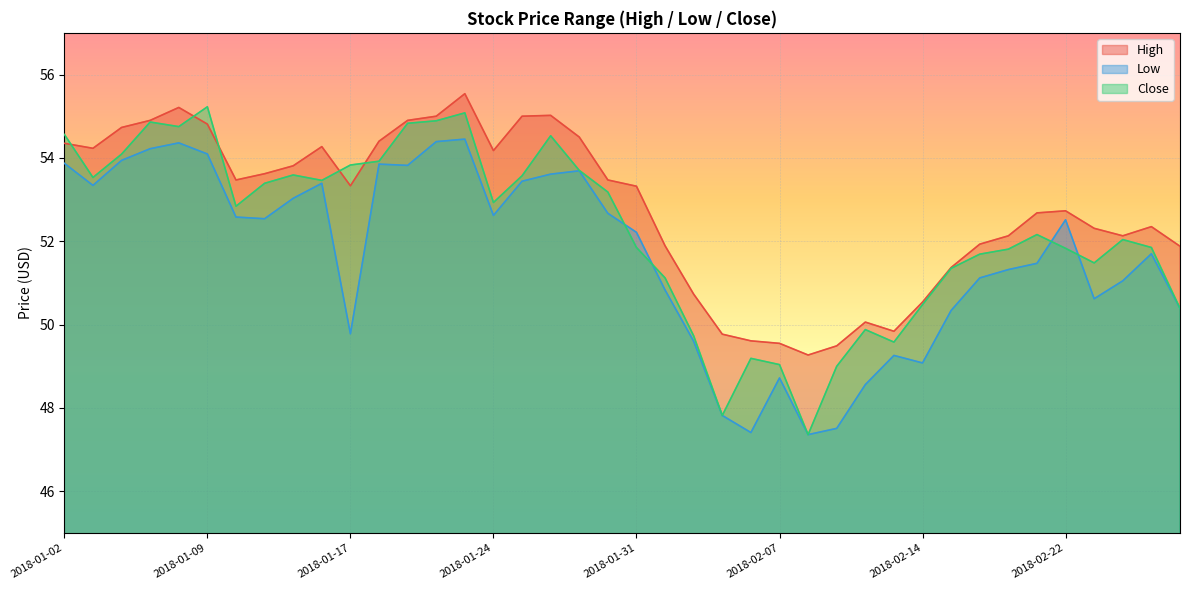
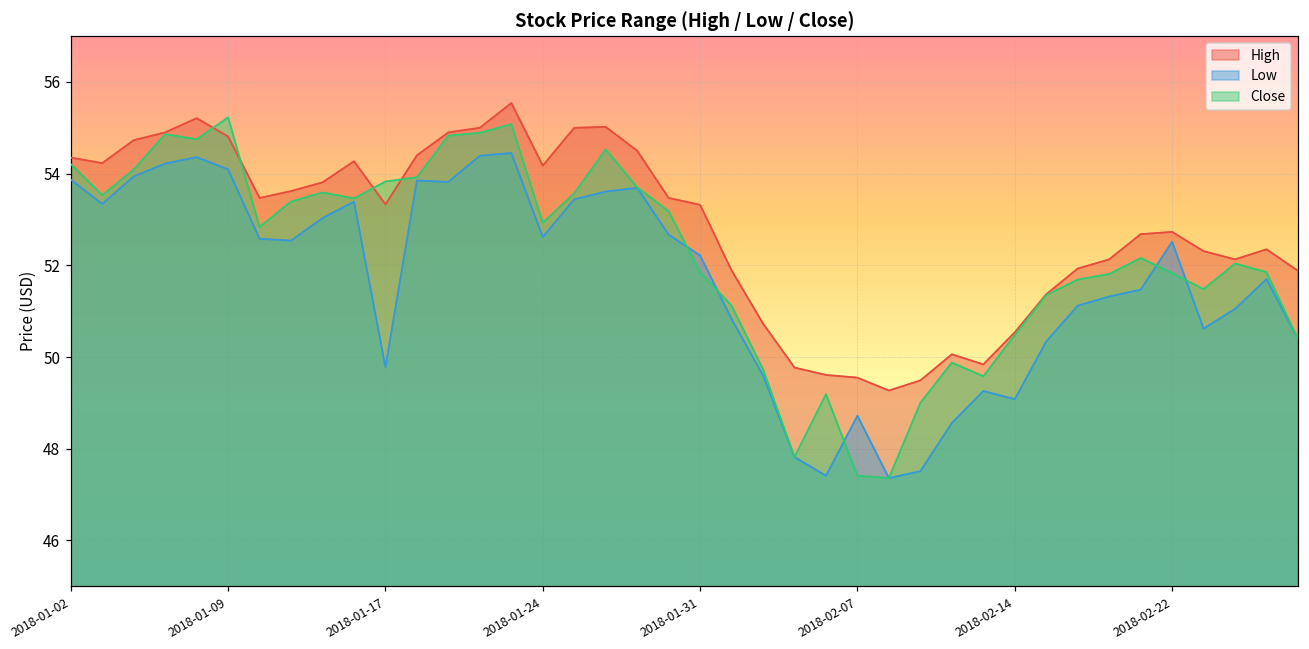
Close, 2018-01-02: 54.6 -> 54.2
Close, 2018-02-07: 49.0 -> 47.4
